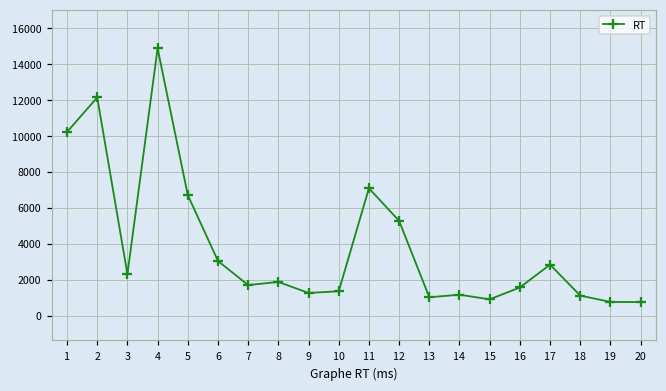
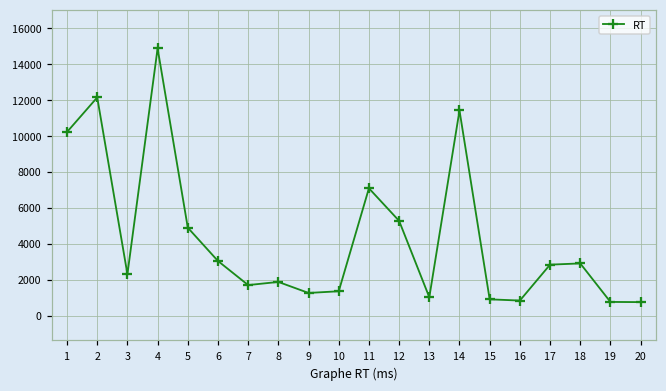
5: 6700 -> 4900
14: 1200 -> 11400
16: 1600 -> 800
18: 1100 -> 2900
